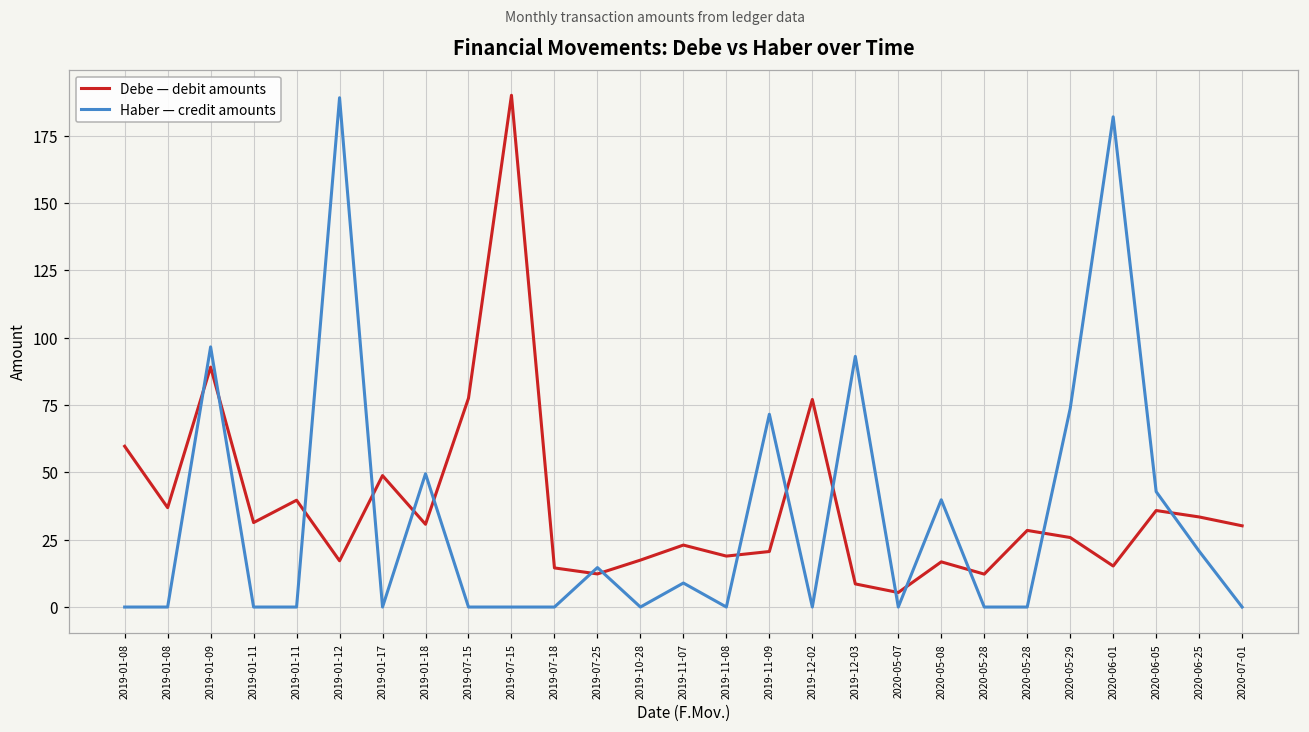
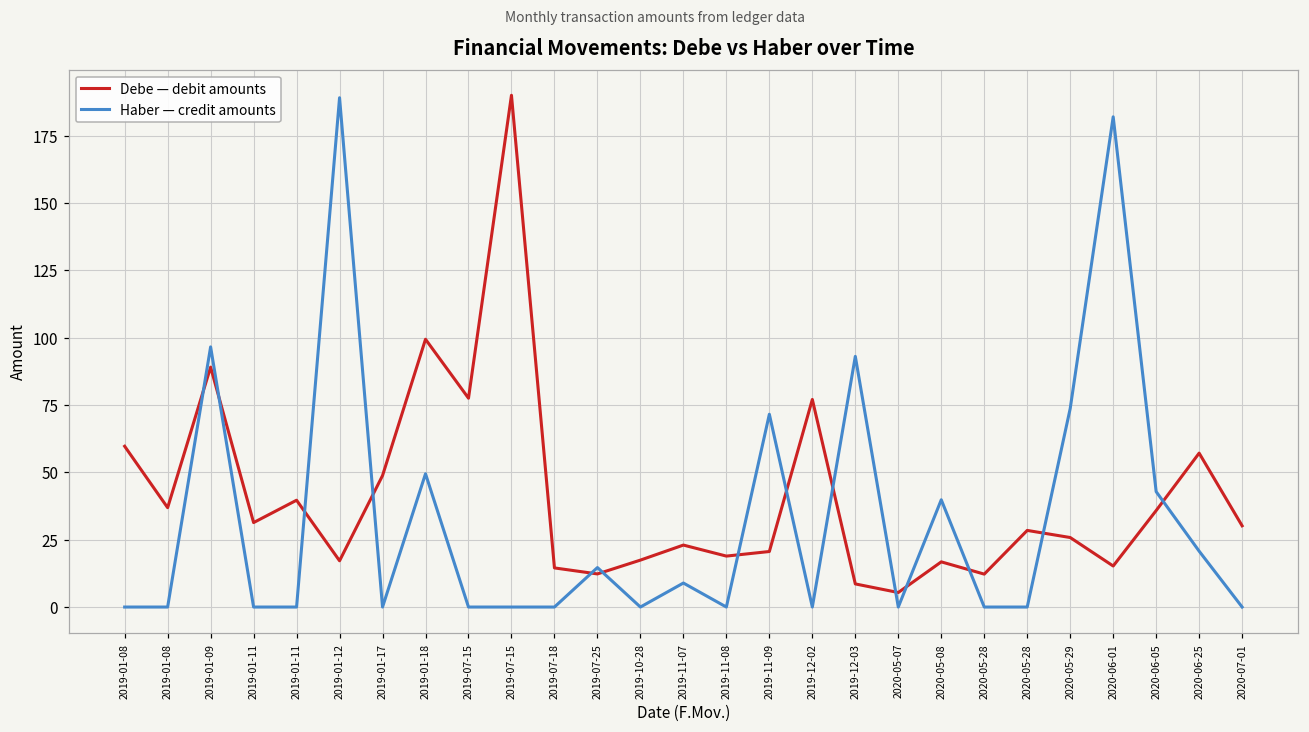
Debe — debit amounts, 2019-01-18: 31 -> 99
Debe — debit amounts, 2020-06-25: 33 -> 57
